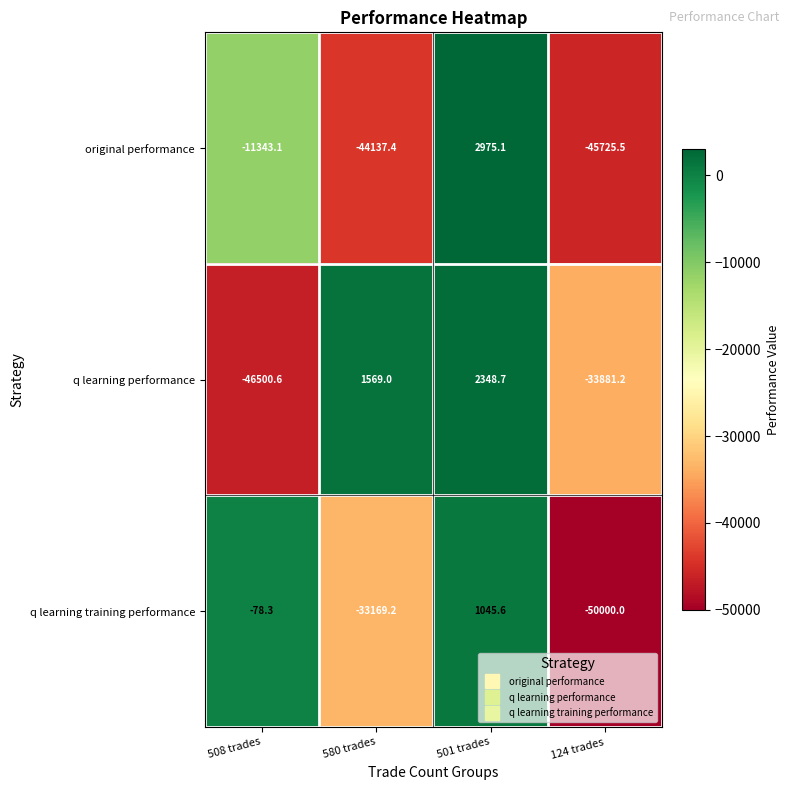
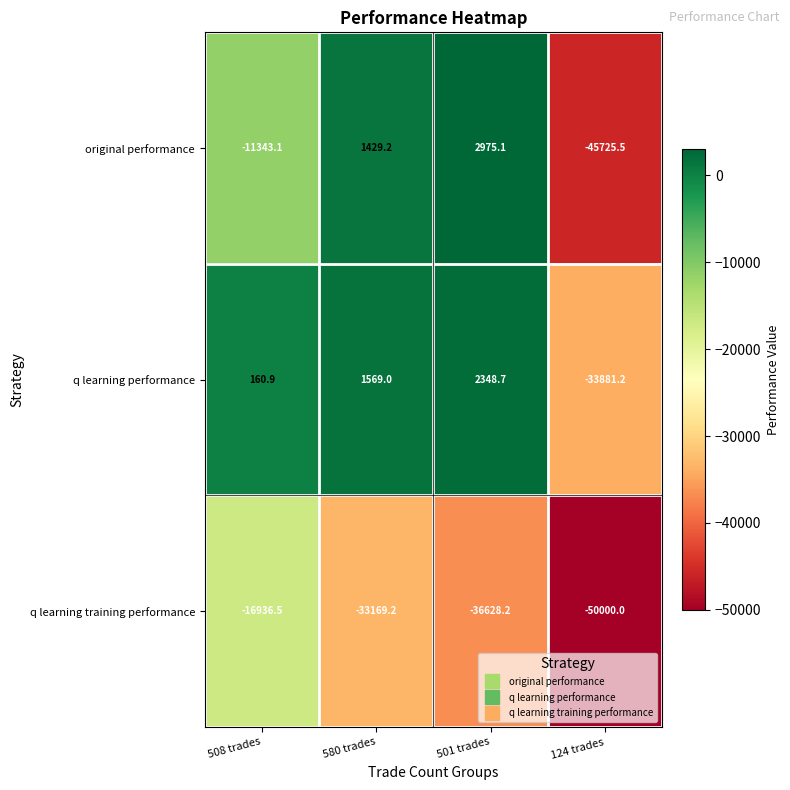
original performance, 580 trades: -44137.4 -> 1429.2
q learning performance, 508 trades: -46500.6 -> 160.9
q learning training performance, 508 trades: -78.3 -> -16936.5
q learning training performance, 501 trades: 1045.6 -> -36628.2
